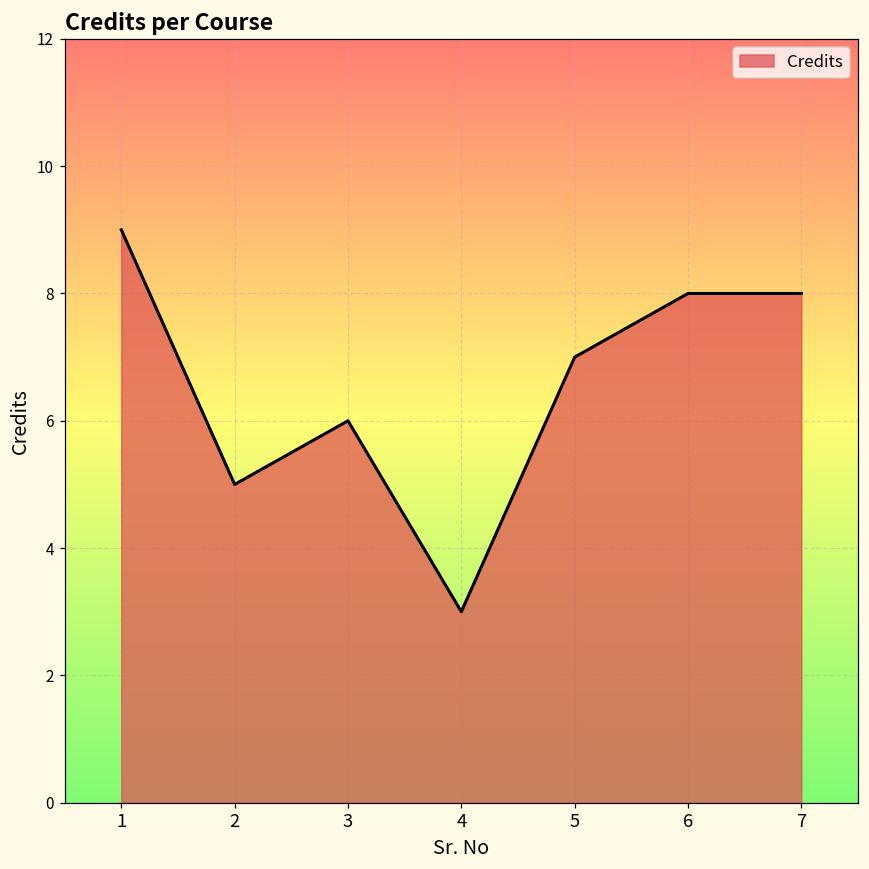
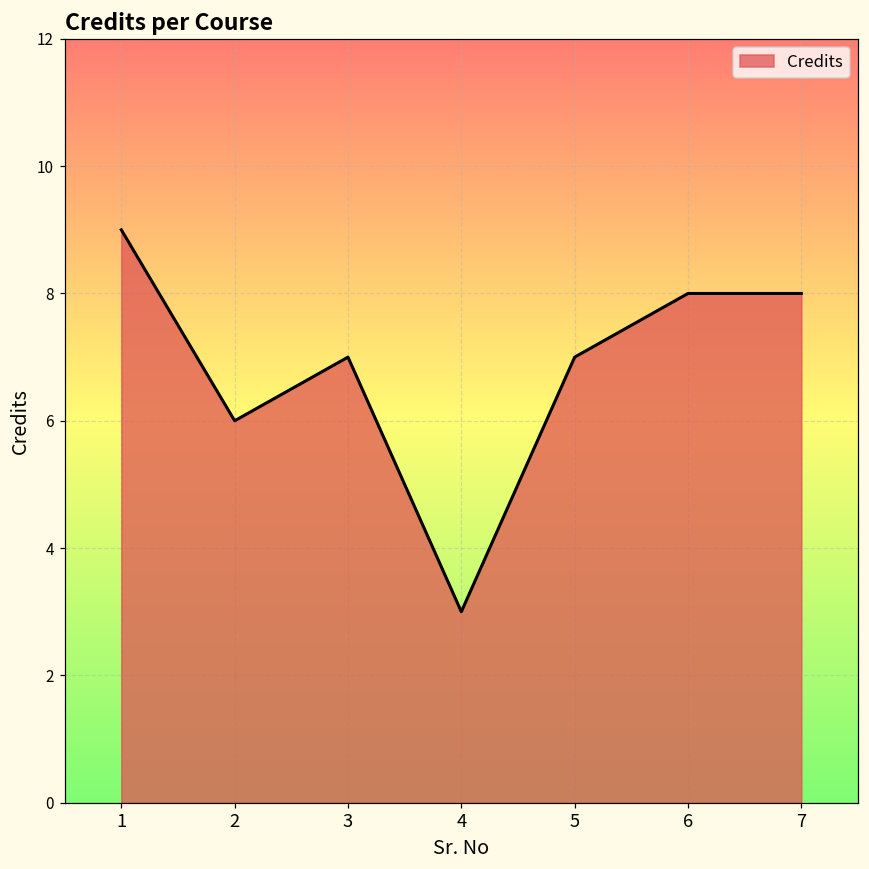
2: 5 -> 6
3: 6 -> 7
